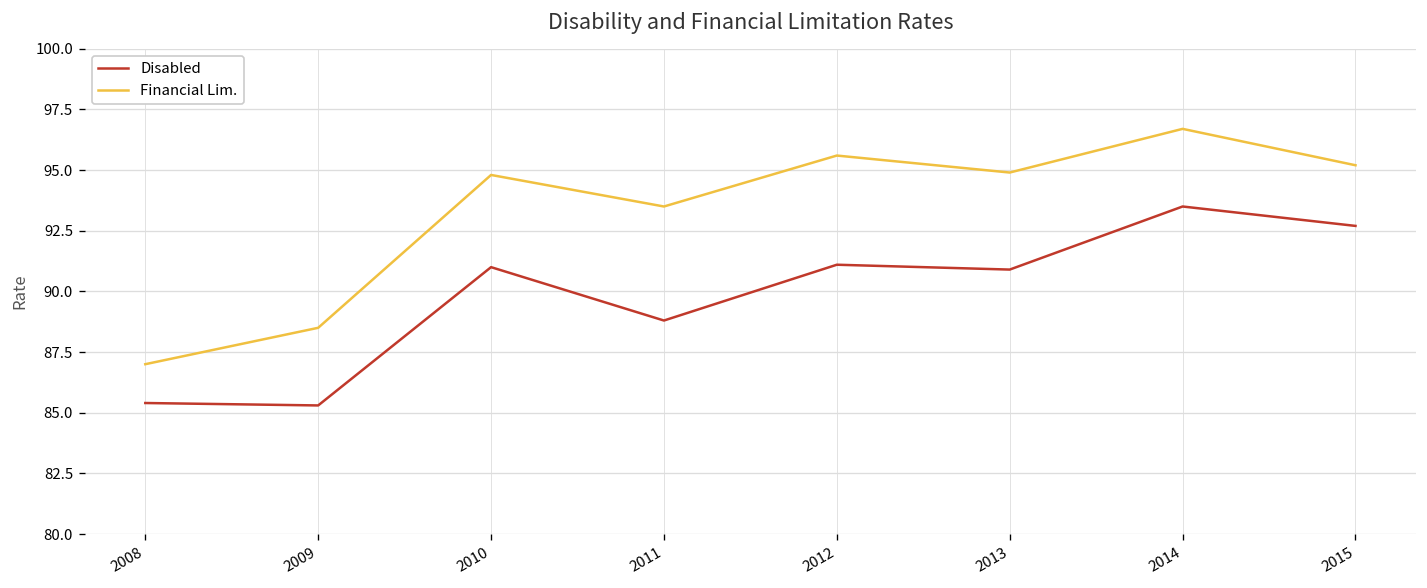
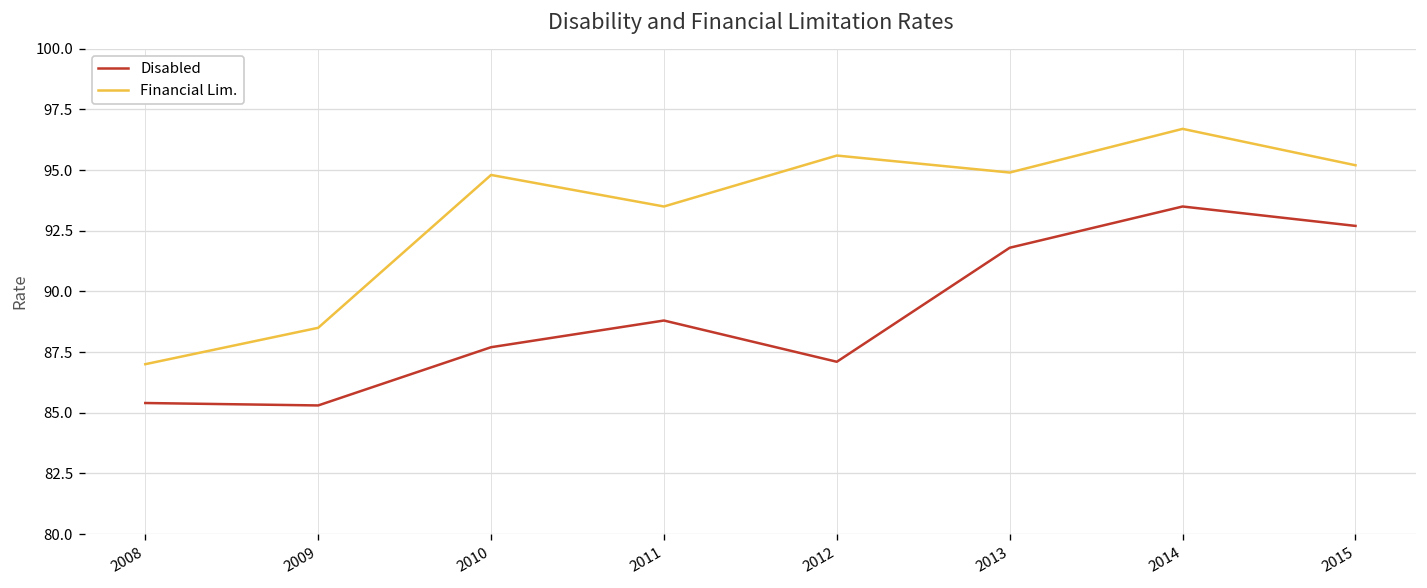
Disabled, 2010: 91.0 -> 87.7
Disabled, 2012: 91.1 -> 87.1
Disabled, 2013: 90.9 -> 91.8
